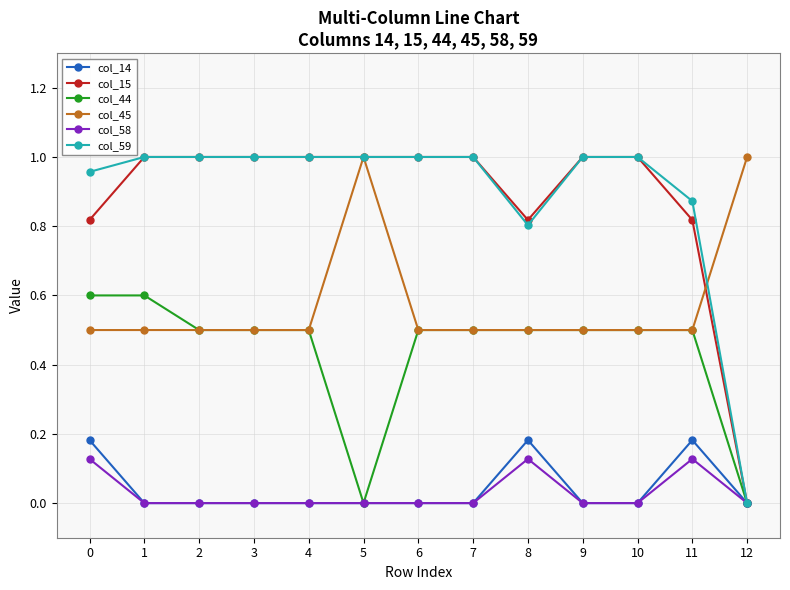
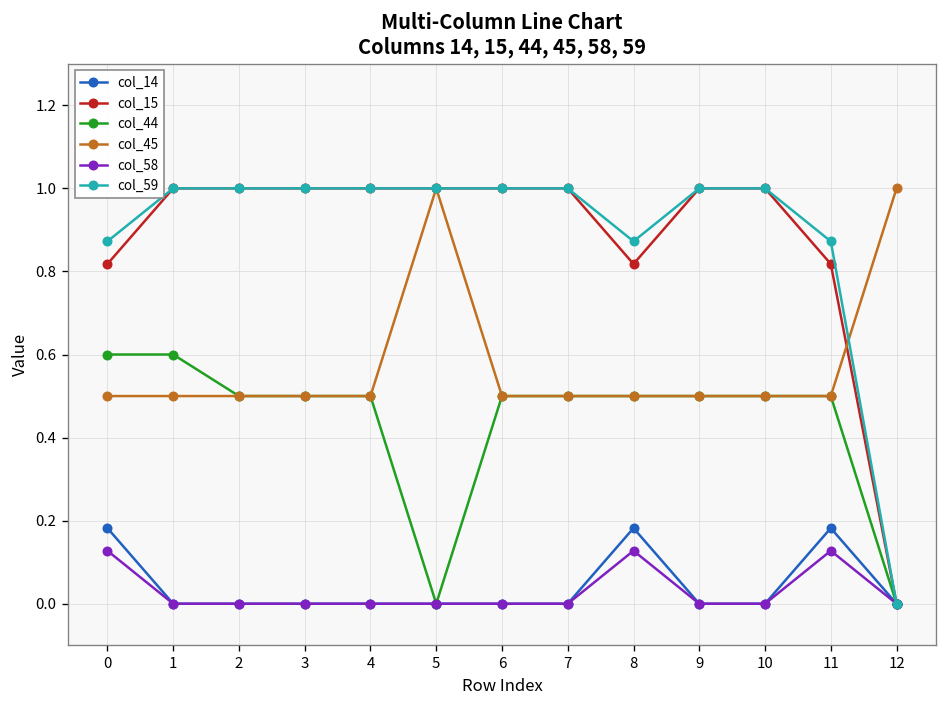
col_59, 0: 0.96 -> 0.87
col_59, 8: 0.80 -> 0.87
